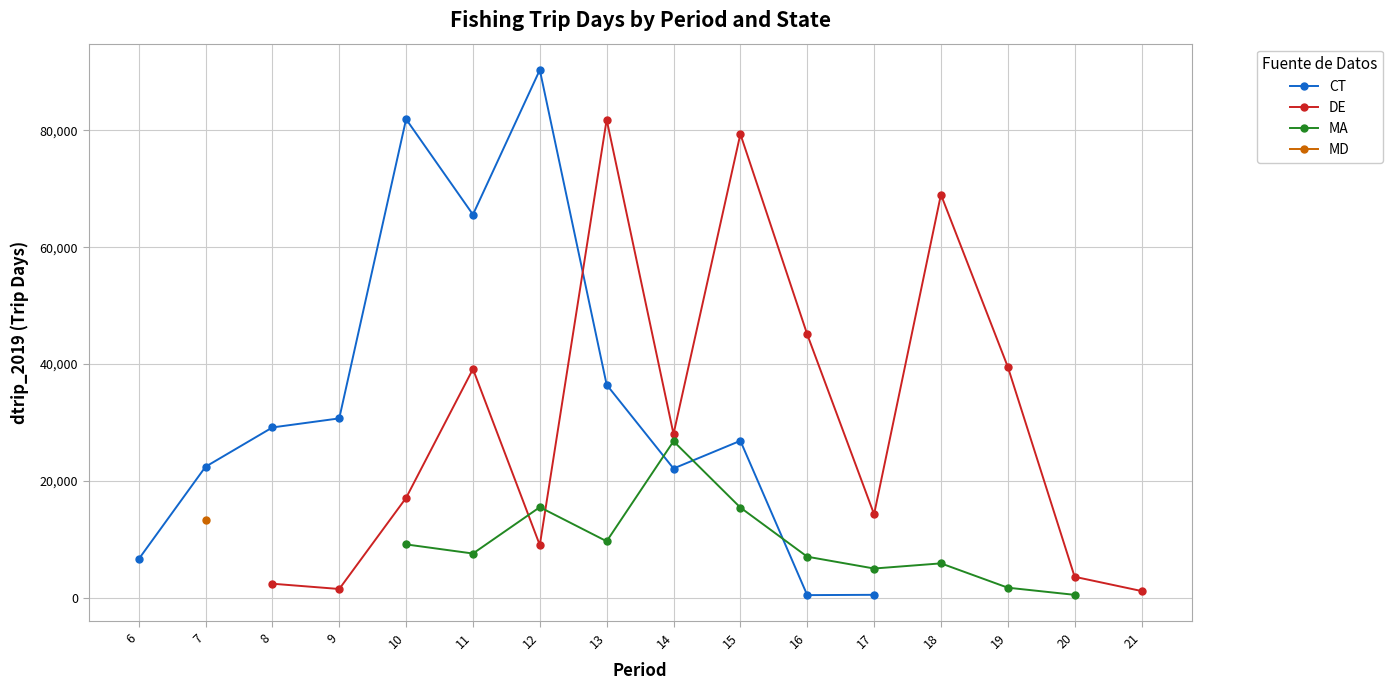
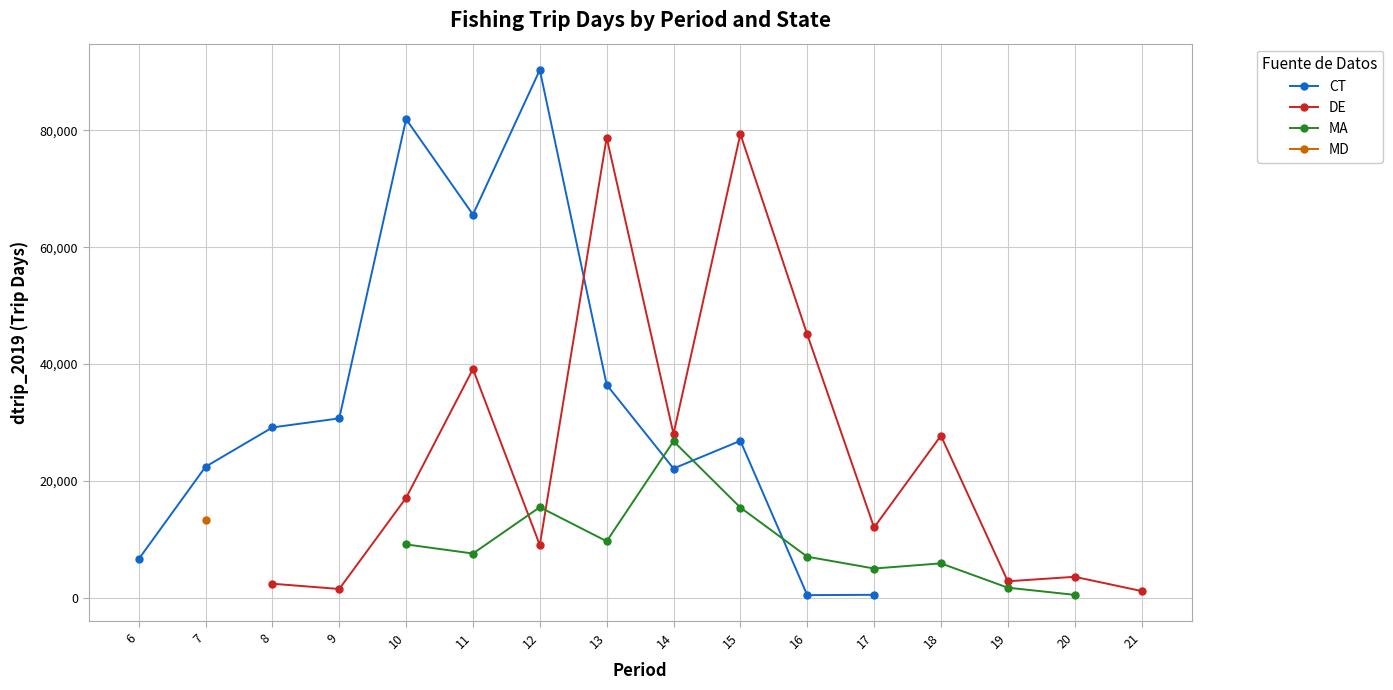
DE, 13: 82,000 -> 79,000
DE, 17: 14,000 -> 12,000
DE, 18: 69,000 -> 28,000
DE, 19: 40,000 -> 3,000
